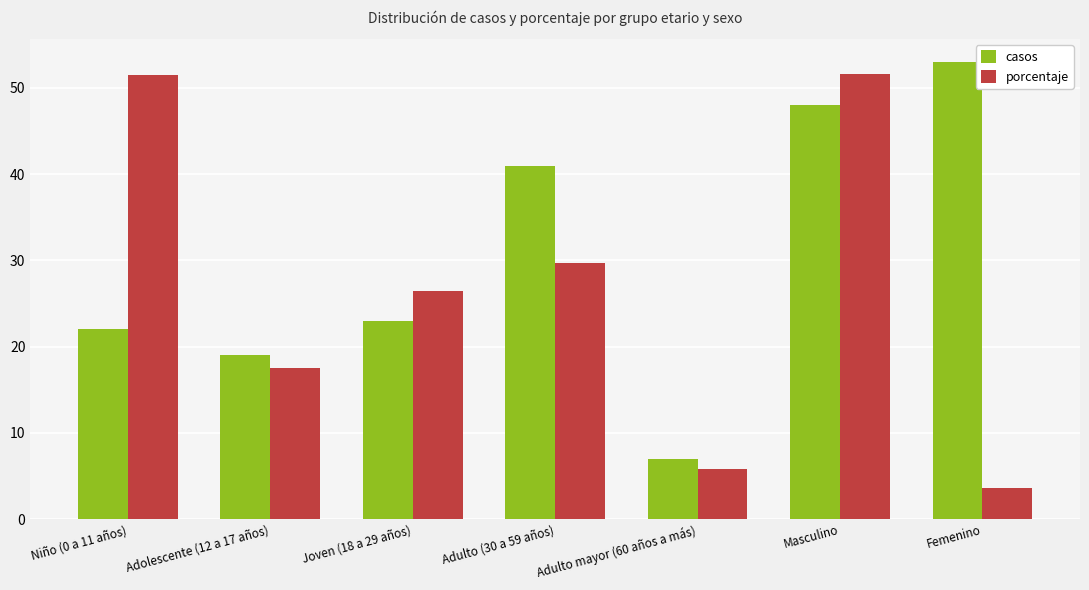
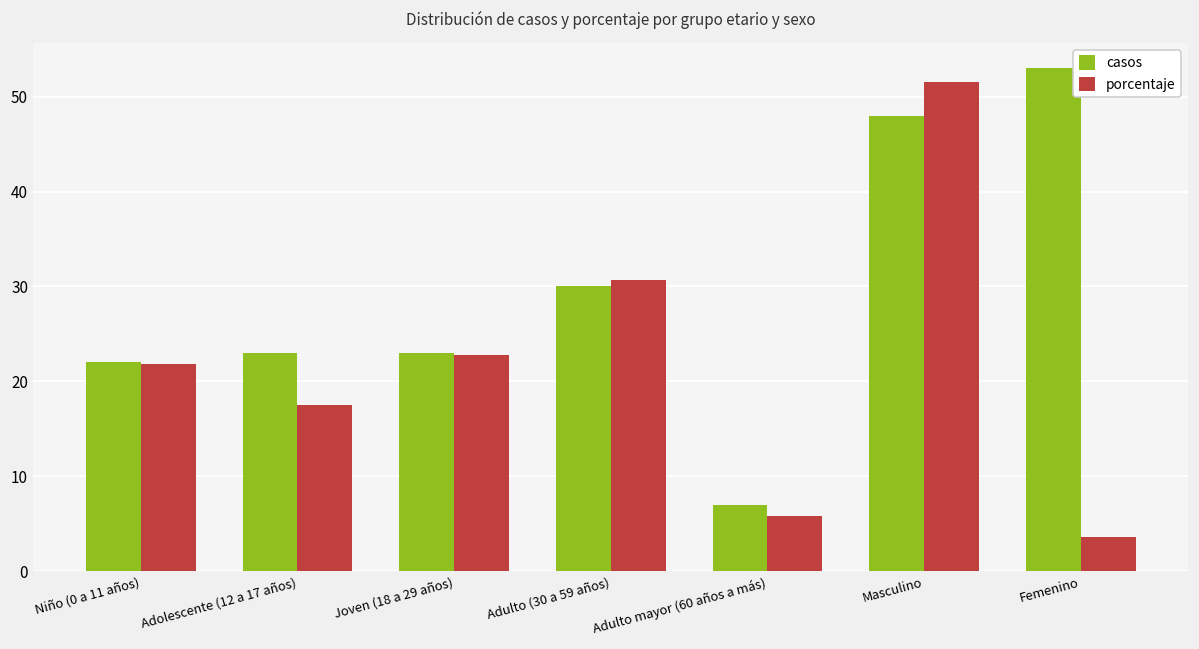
porcentaje, Niño (0 a 11 años): 52 -> 22
casos, Adolescente (12 a 17 años): 19 -> 23
porcentaje, Joven (18 a 29 años): 26 -> 23
casos, Adulto (30 a 59 años): 41 -> 30
porcentaje, Adulto (30 a 59 años): 30 -> 31
